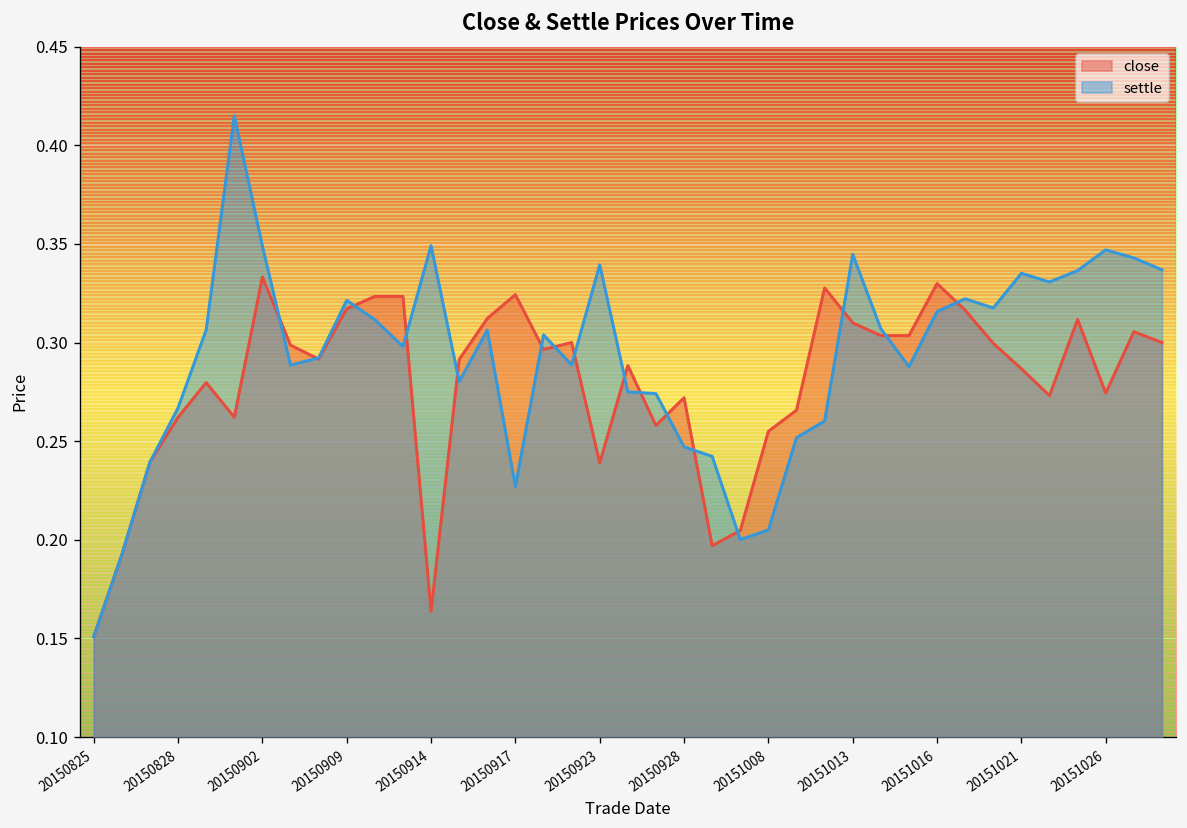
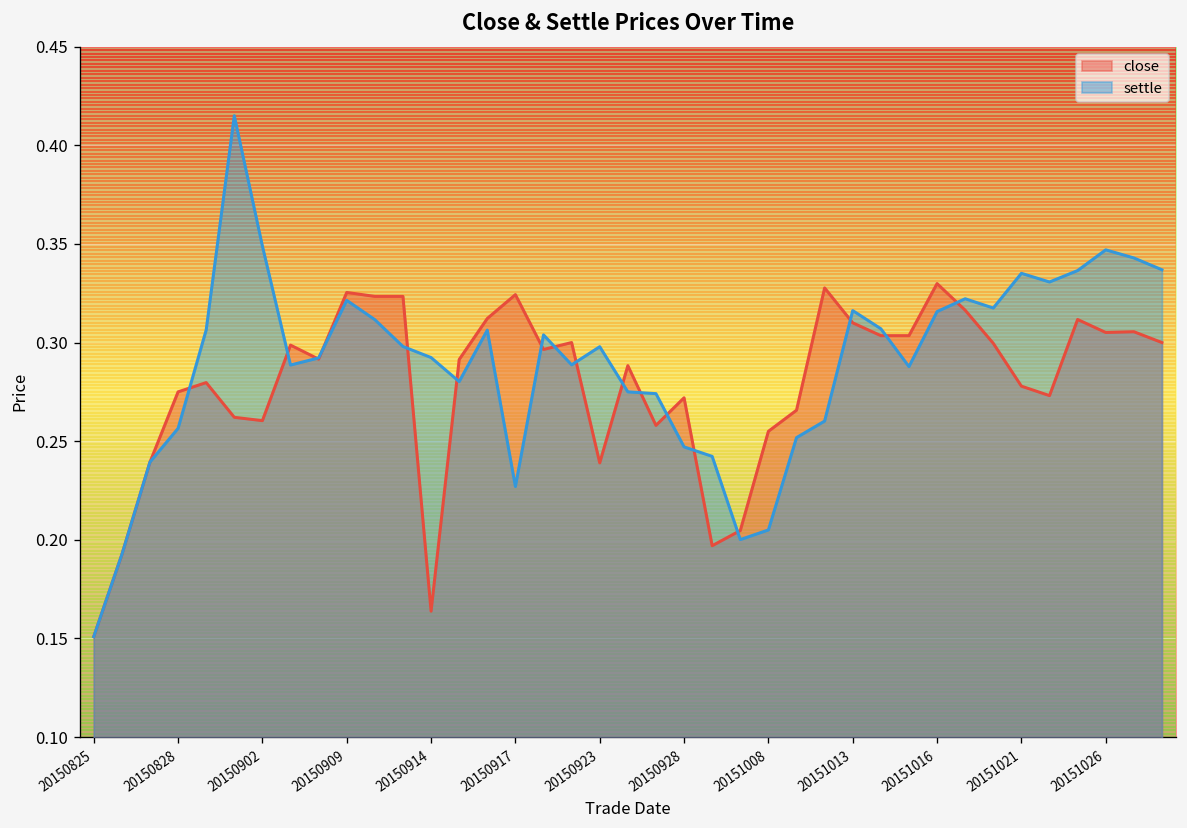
close, 20150828: 0.262 -> 0.275
settle, 20150828: 0.267 -> 0.257
close, 20150902: 0.333 -> 0.260
close, 20150909: 0.317 -> 0.325
settle, 20150914: 0.349 -> 0.292
settle, 20150923: 0.339 -> 0.298
settle, 20151013: 0.345 -> 0.316
close, 20151021: 0.287 -> 0.278
close, 20151026: 0.274 -> 0.305
